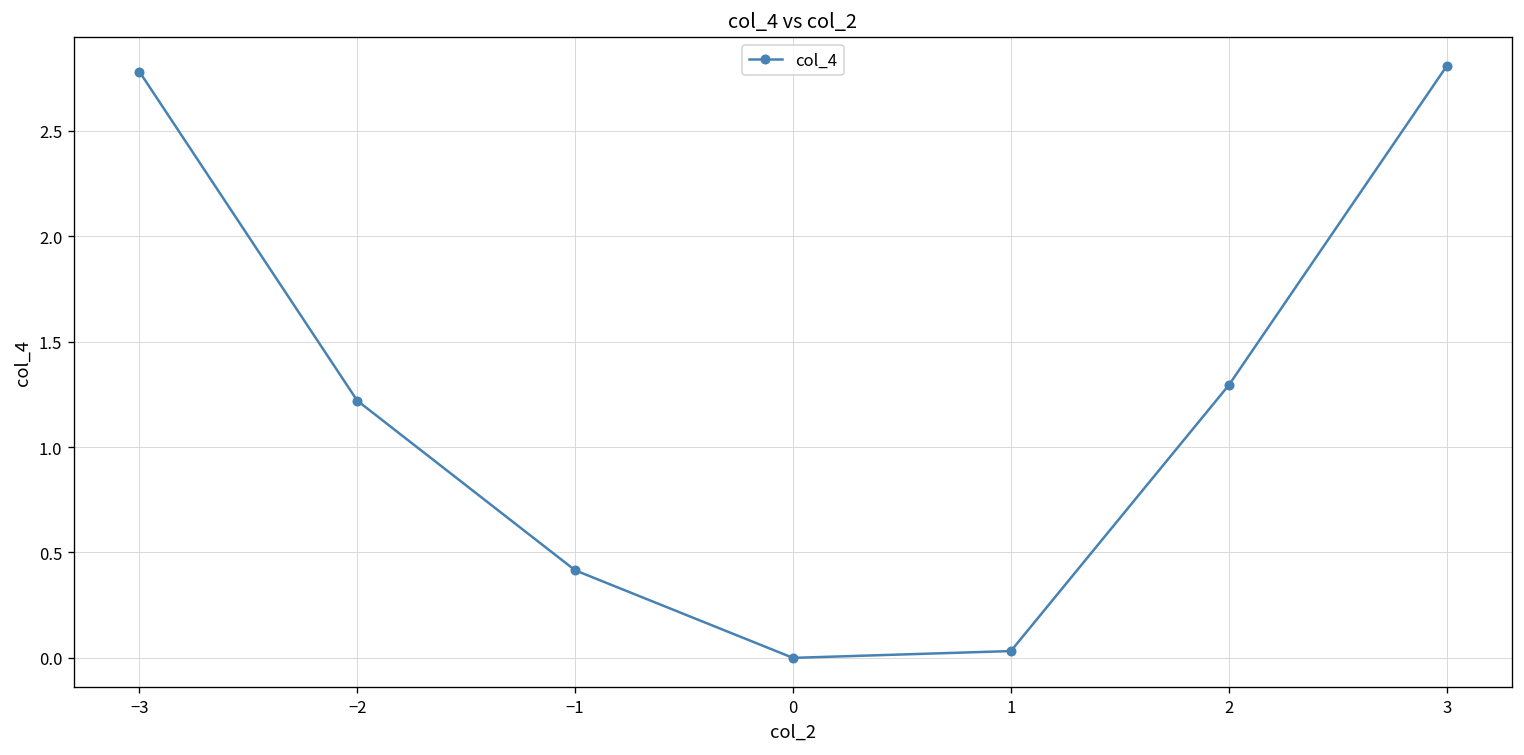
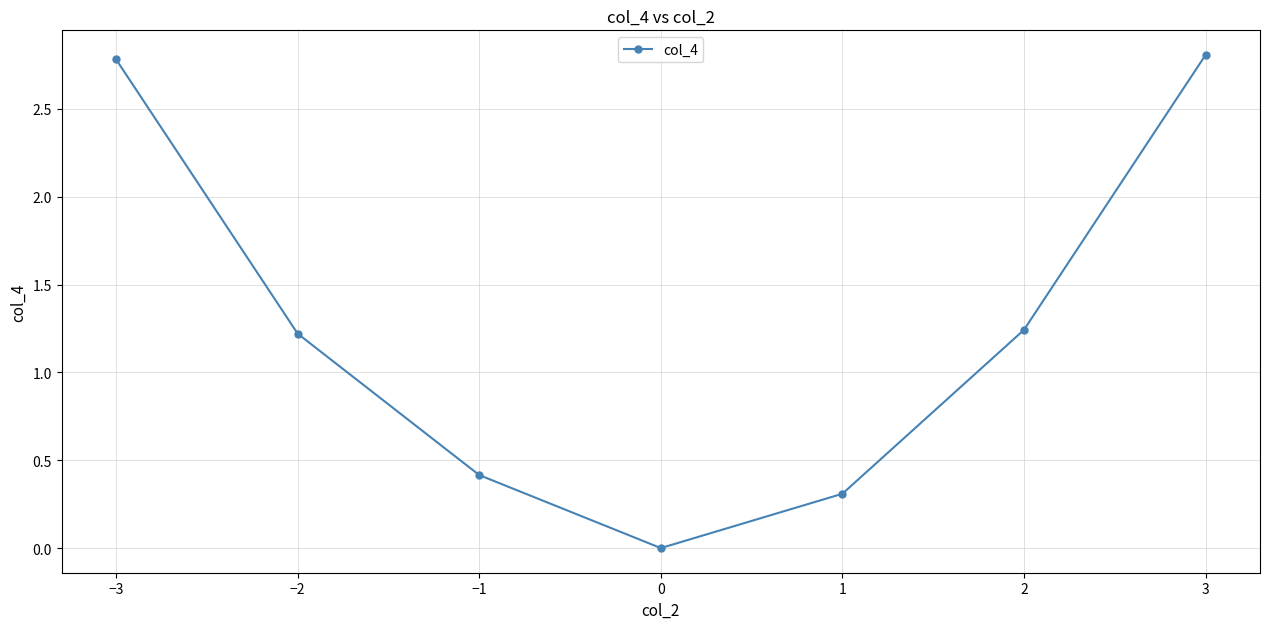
1: 0.03 -> 0.31
2: 1.29 -> 1.24
